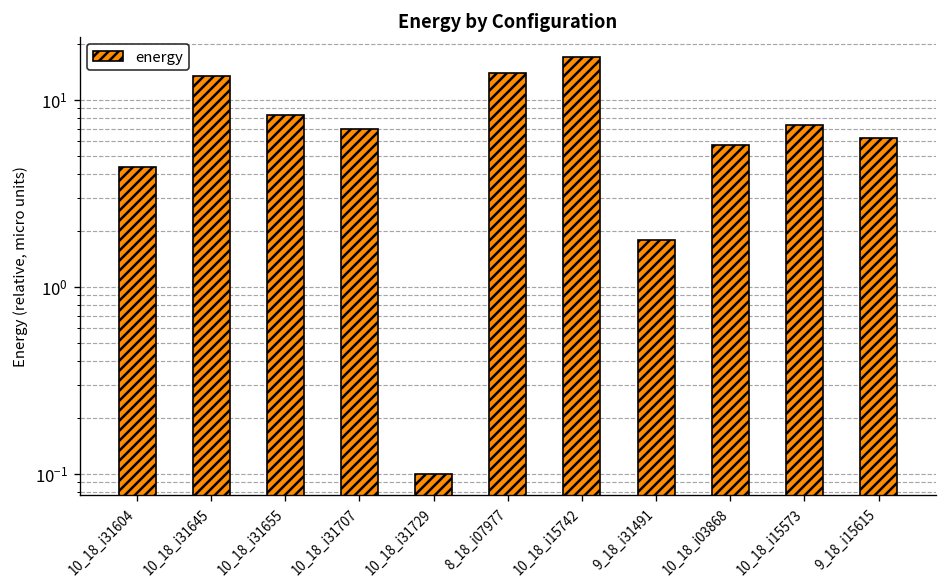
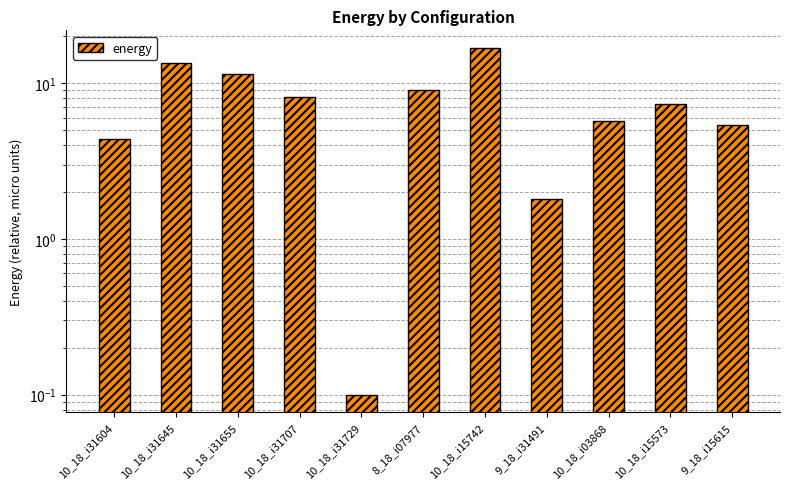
10_18_i31655: 8 -> 11
10_18_i31707: 7 -> 8
8_18_i07977: 14 -> 9
9_18_i15615: 6.3 -> 5.4
